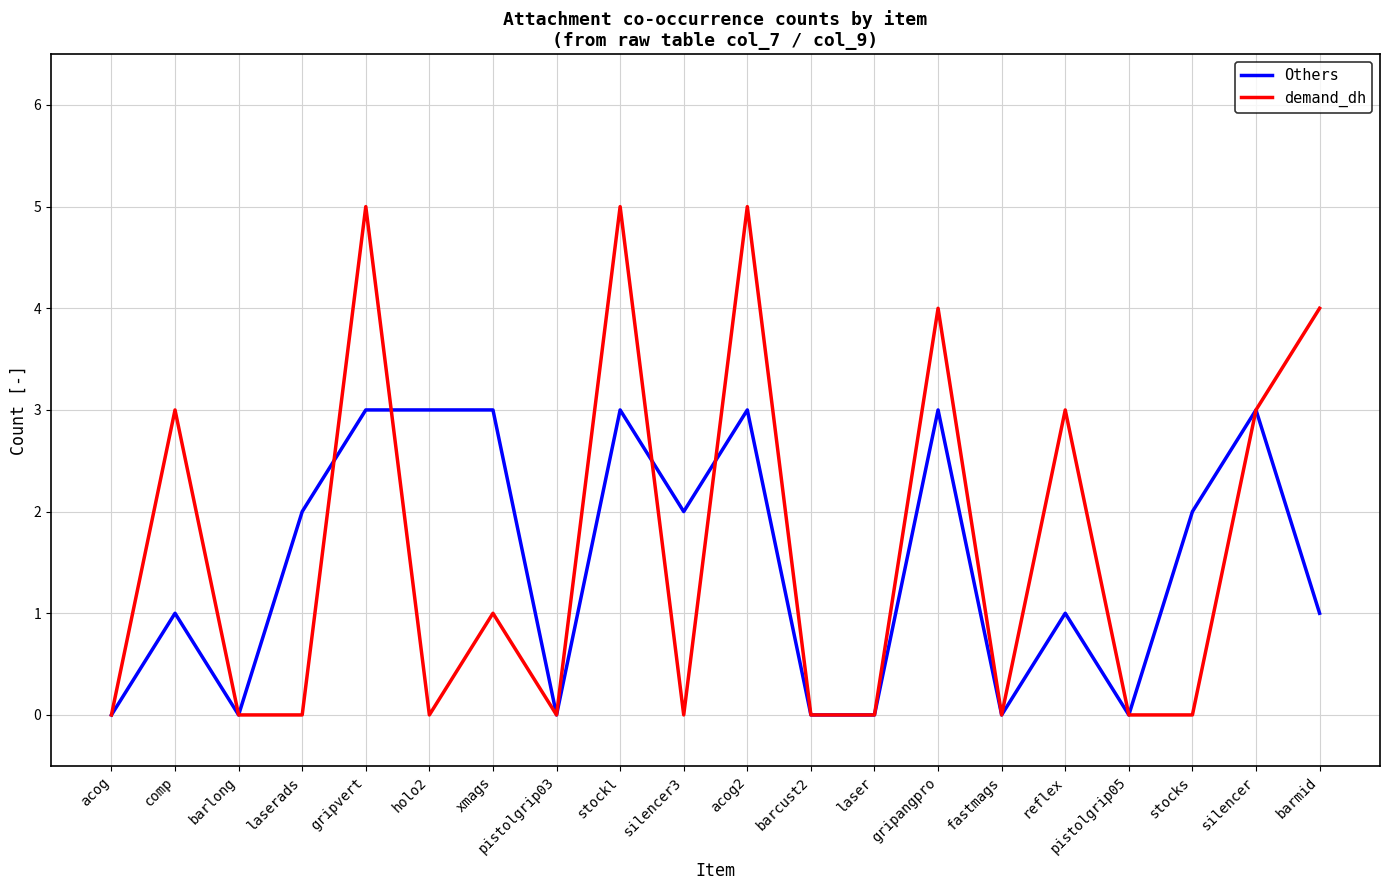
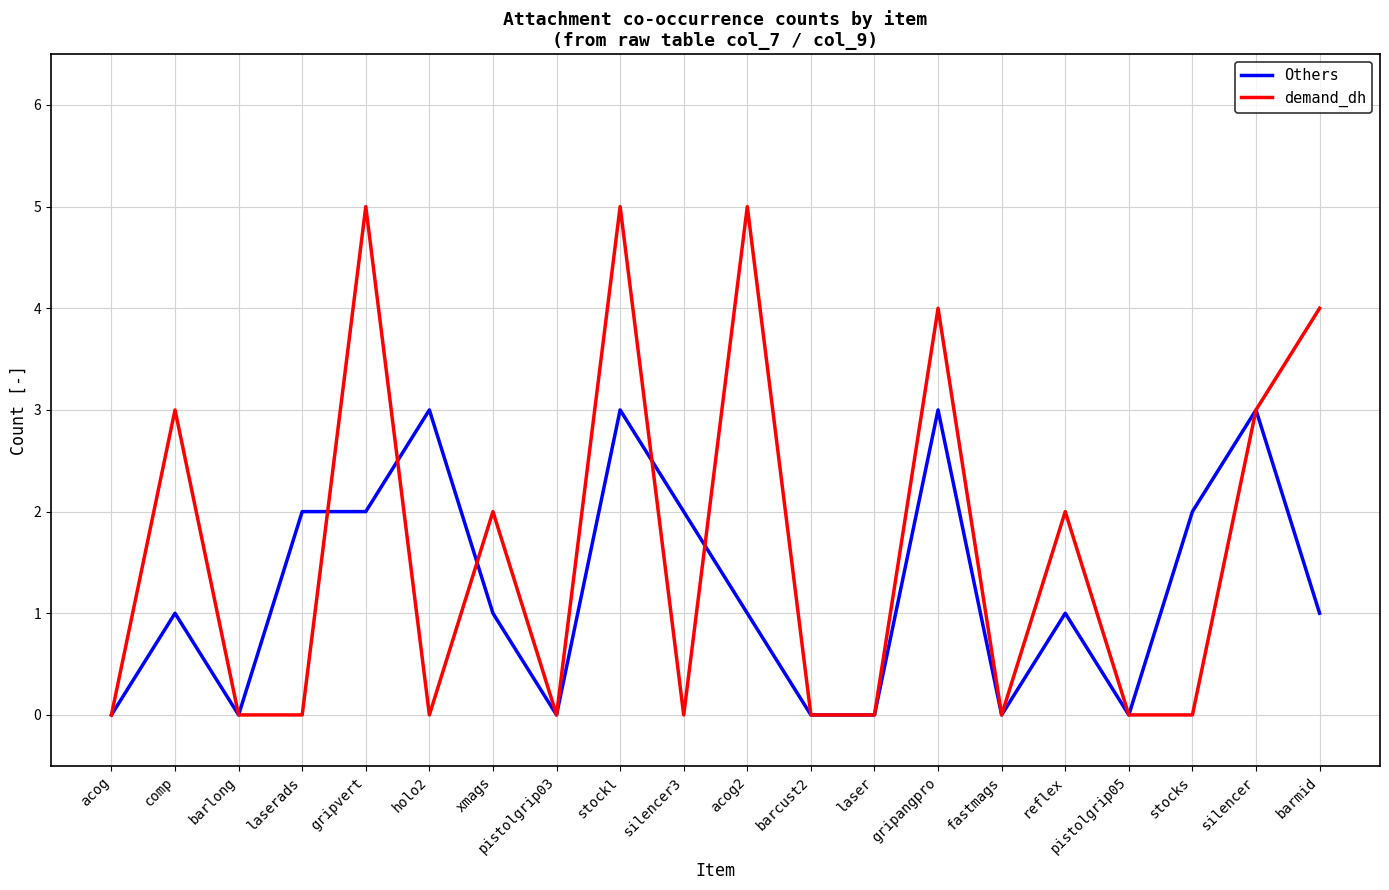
Others, gripvert: 3 -> 2
Others, xmags: 3 -> 1
demand_dh, xmags: 1 -> 2
Others, acog2: 3 -> 1
demand_dh, reflex: 3 -> 2
